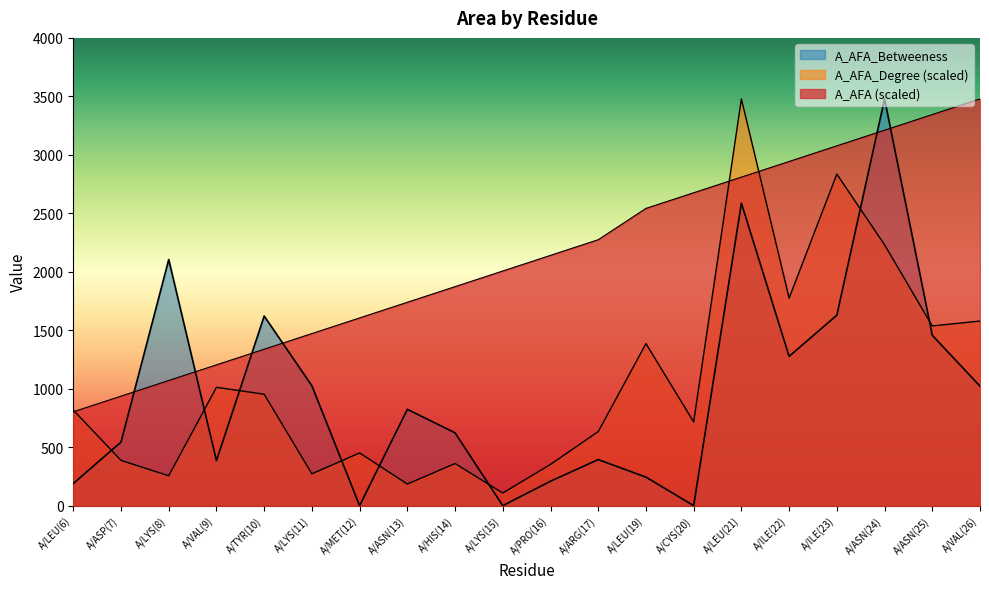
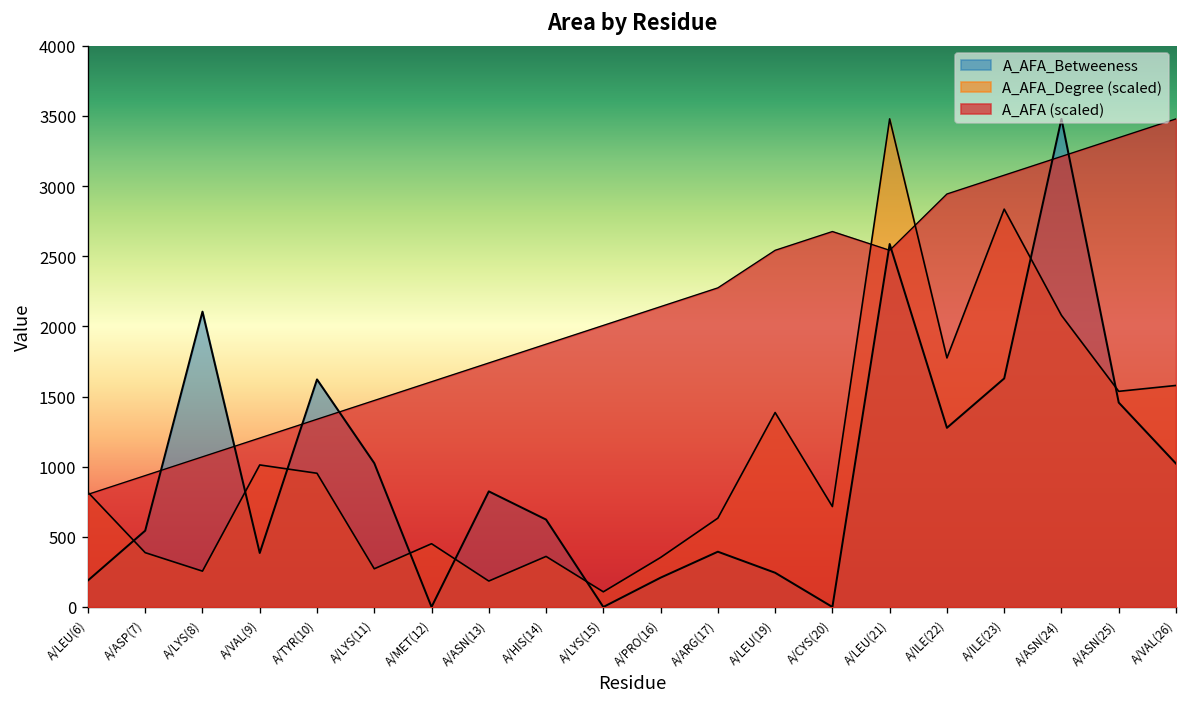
A_AFA (scaled), A/LEU(21): 2810 -> 2540
A_AFA_Degree (scaled), A/ASN(24): 2230 -> 2080
